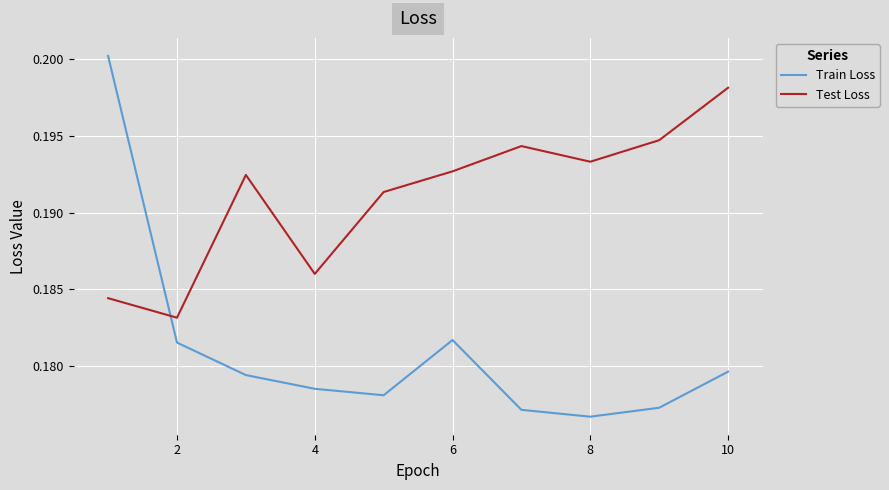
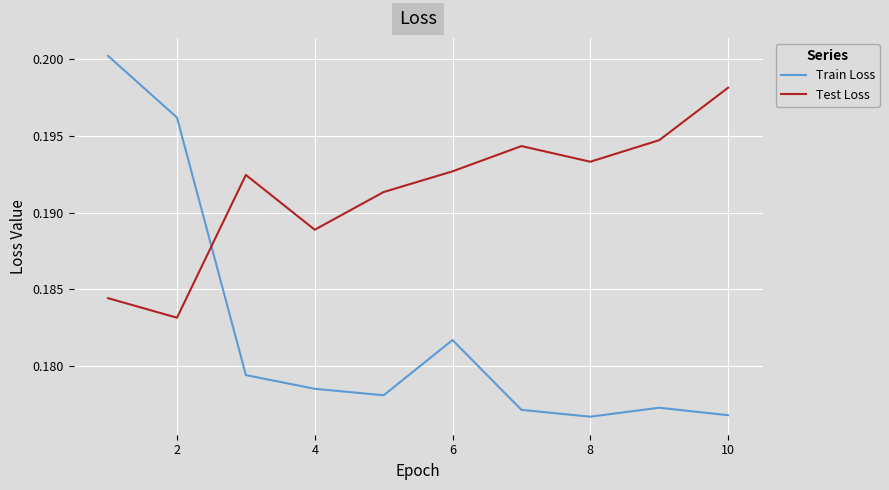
Train Loss, 2: 0.1815 -> 0.1962
Test Loss, 4: 0.1860 -> 0.1889
Train Loss, 10: 0.1796 -> 0.1768
